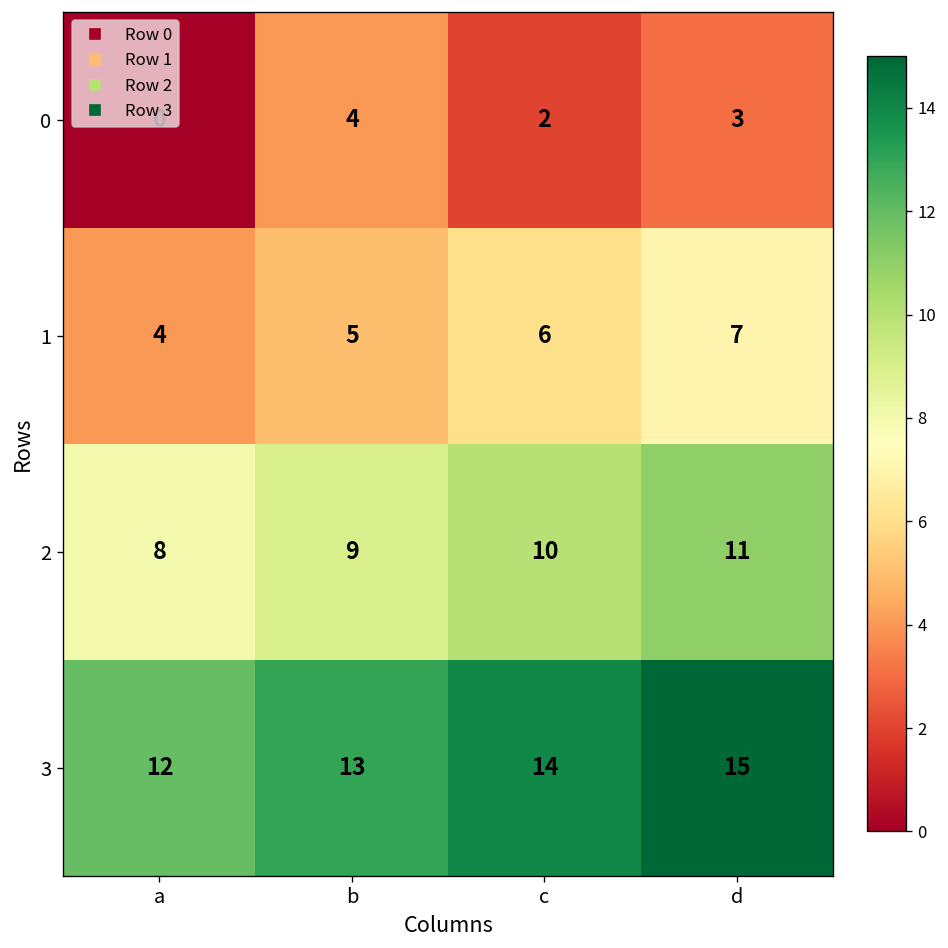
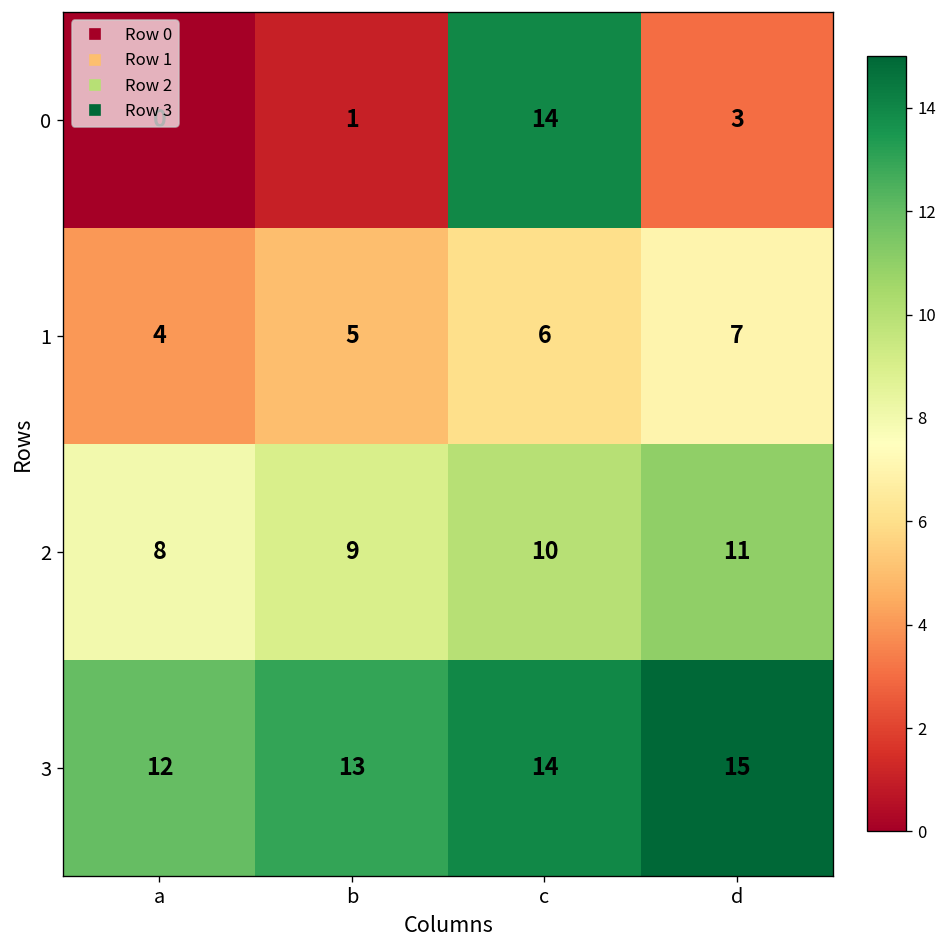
0, b: 4 -> 1
0, c: 2 -> 14
